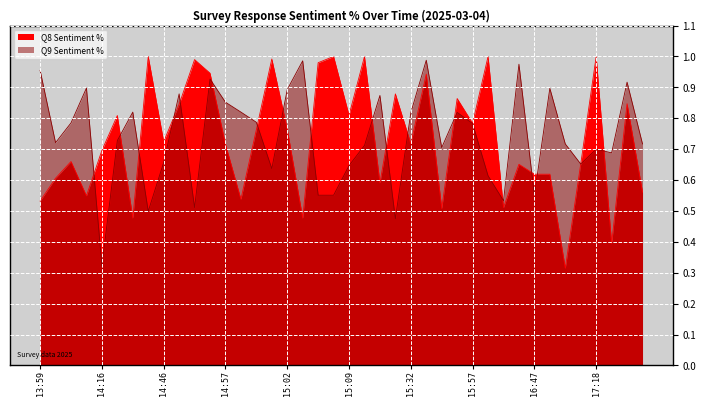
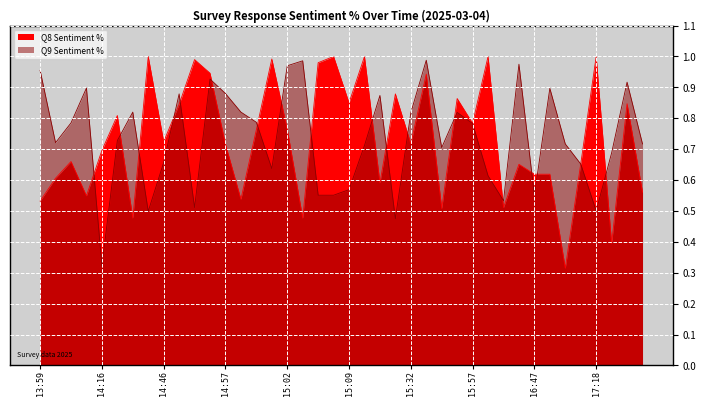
Q9 Sentiment %, 14:57: 0.85 -> 0.88
Q9 Sentiment %, 15:02: 0.89 -> 0.97
Q8 Sentiment %, 15:09: 0.81 -> 0.85
Q9 Sentiment %, 15:09: 0.65 -> 0.57
Q9 Sentiment %, 17:18: 0.7 -> 0.5
